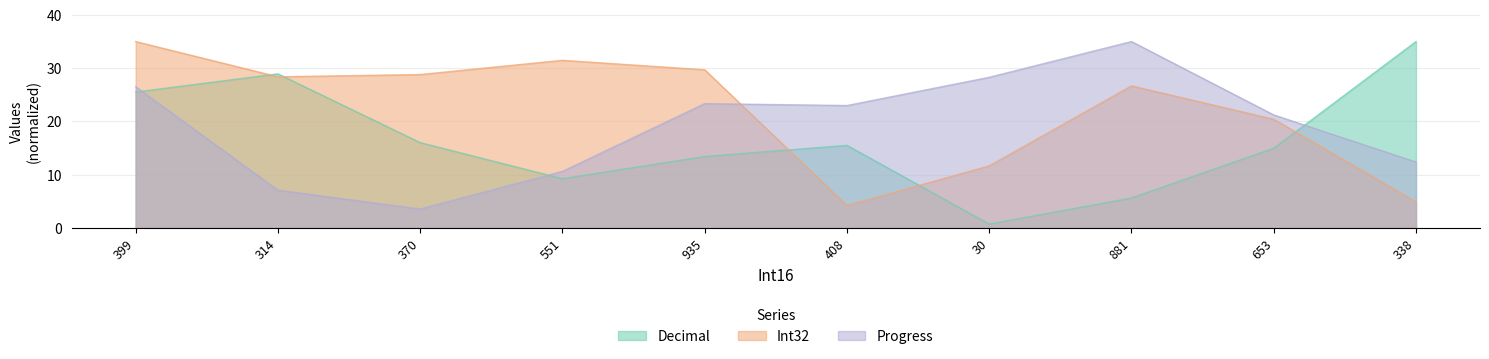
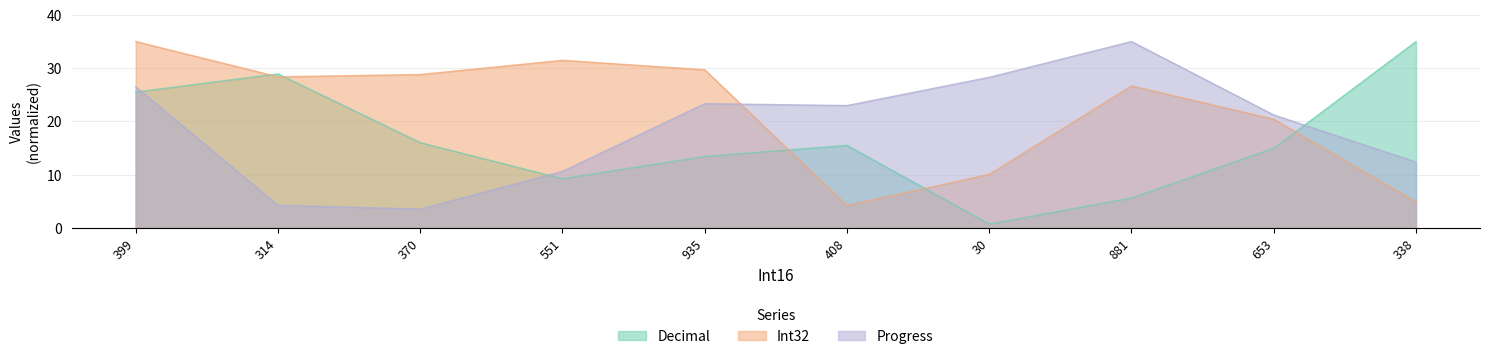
Progress, 314: 7 -> 4
Int32, 30: 12 -> 10
